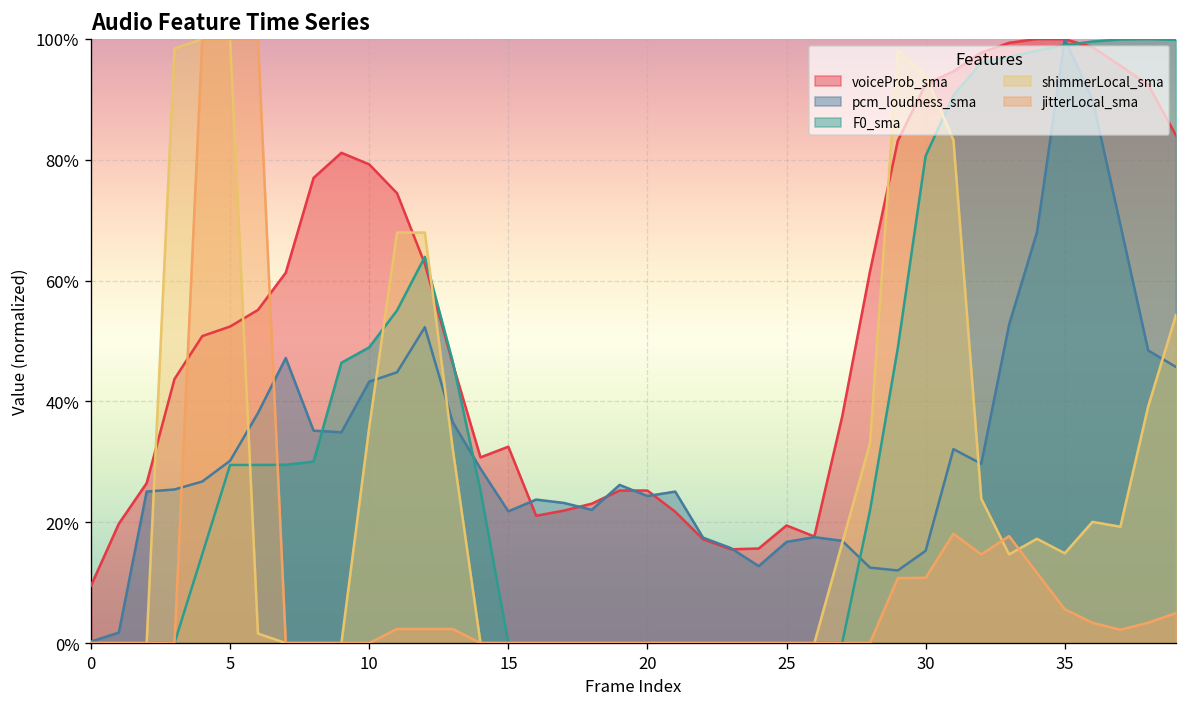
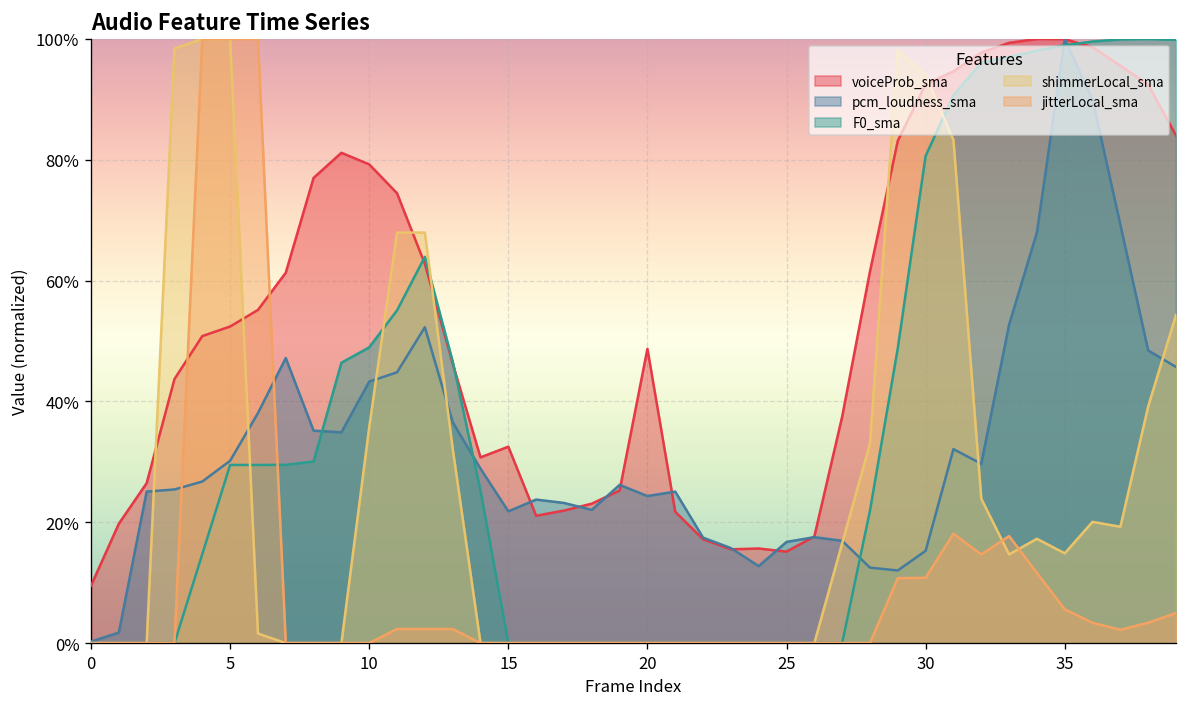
voiceProb_sma, 20: 25% -> 49%
voiceProb_sma, 25: 19% -> 15%
